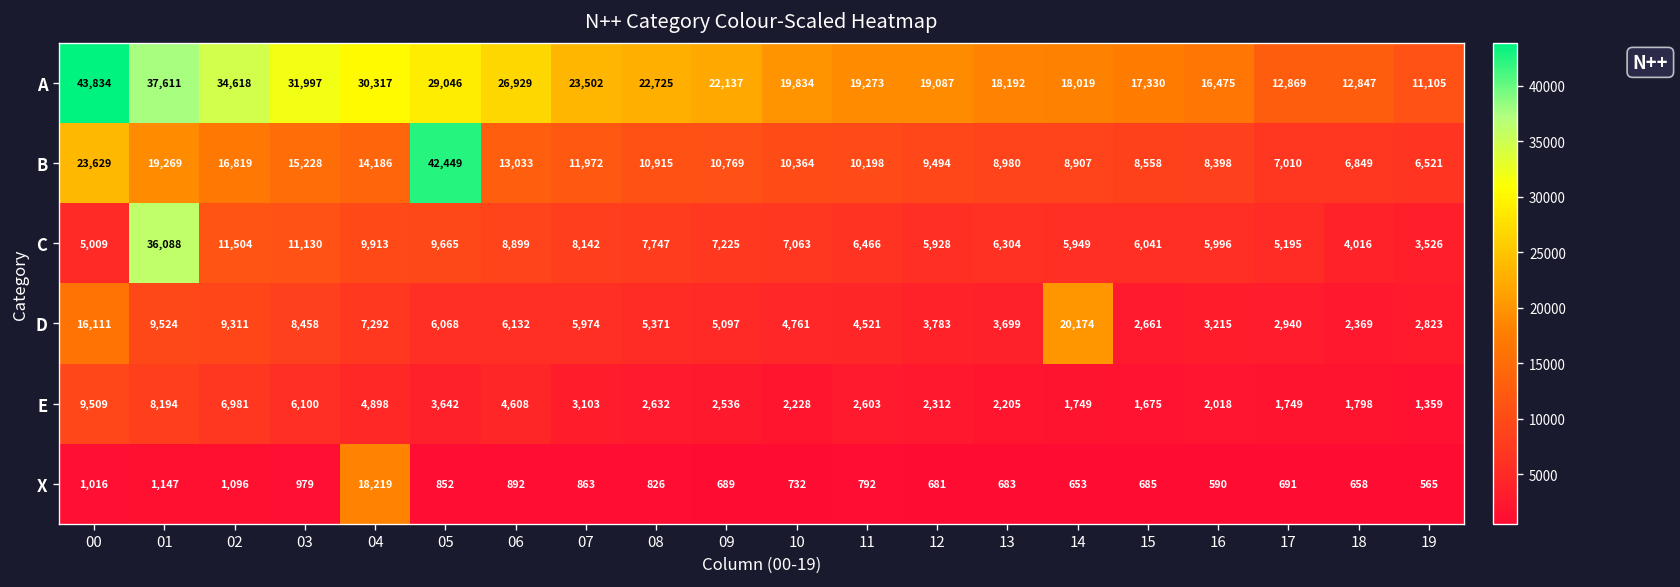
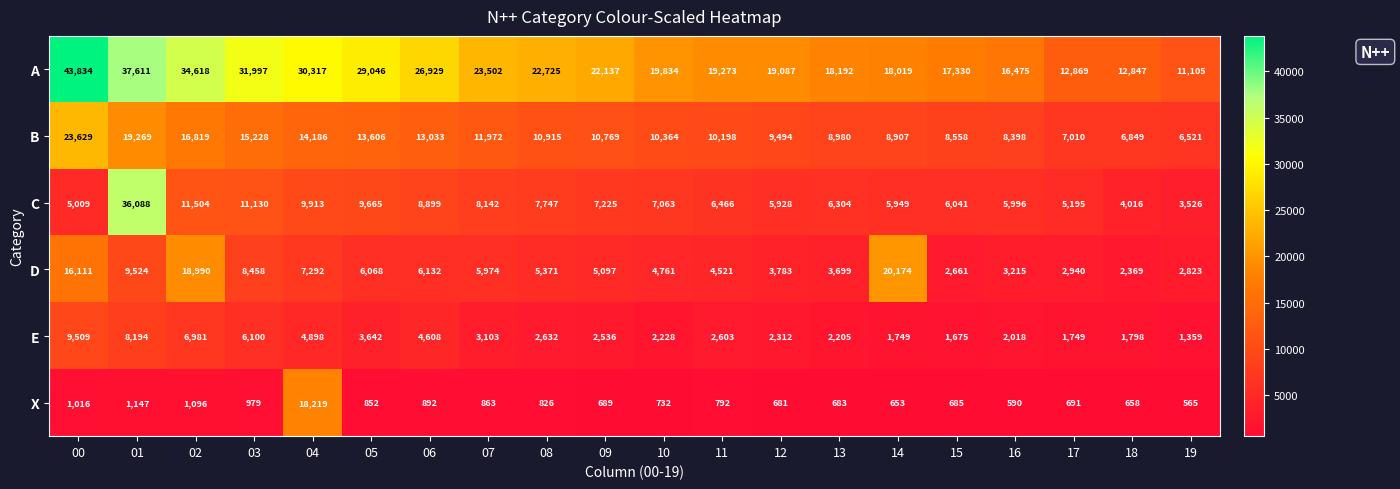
B, 05: 42,449 -> 13,606
D, 02: 9,311 -> 18,990
